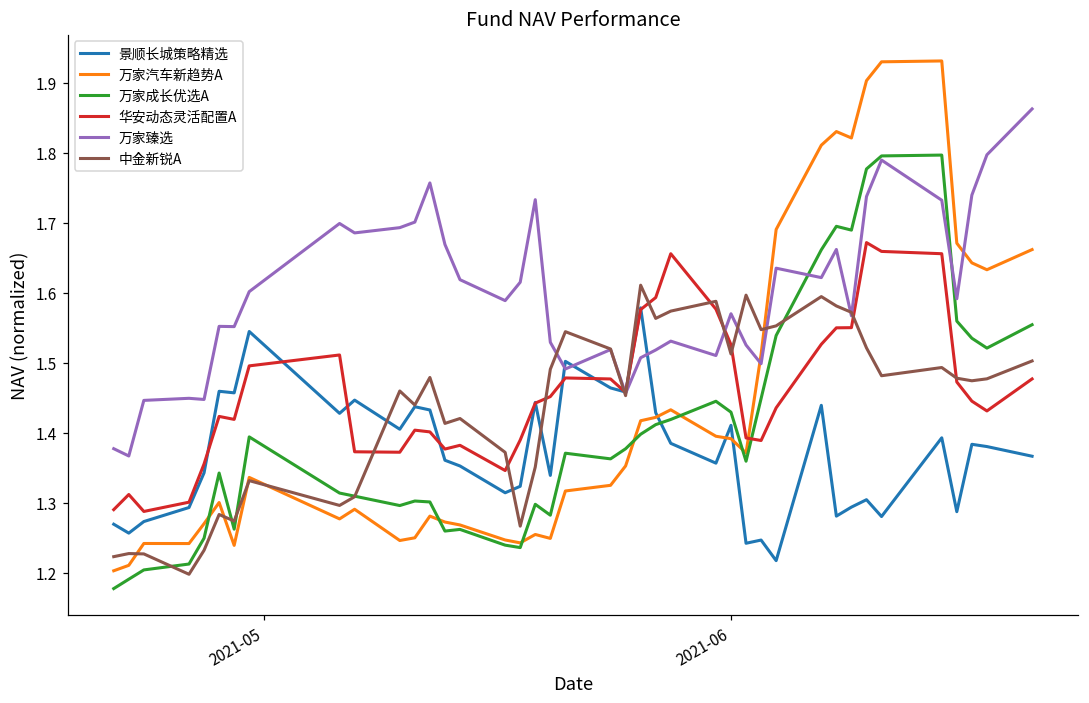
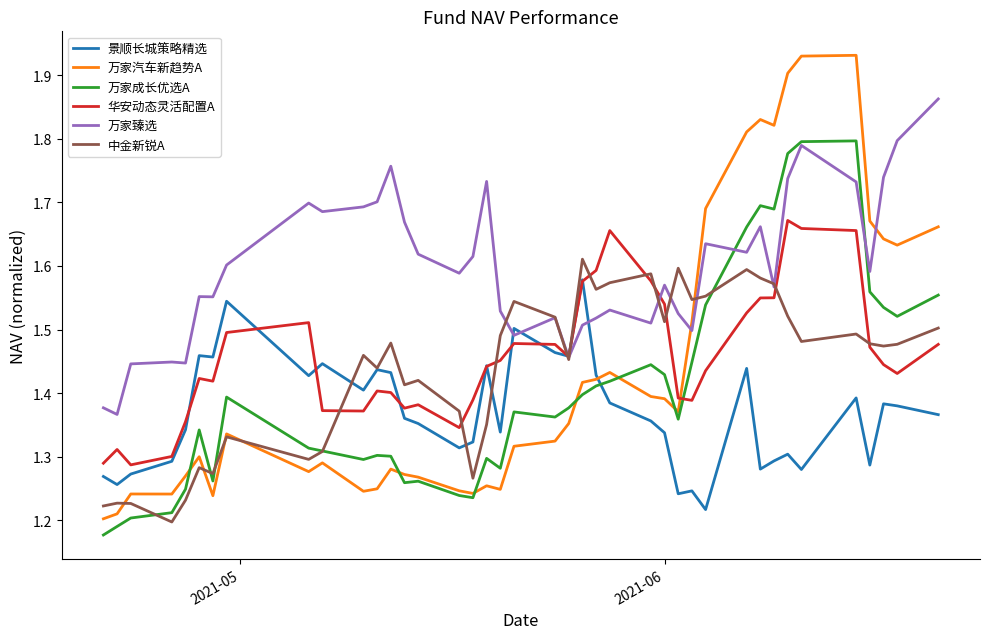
景顺长城策略精选, 2021-06: 1.41 -> 1.34
华安动态灵活配置A, 2021-06: 1.53 -> 1.54
